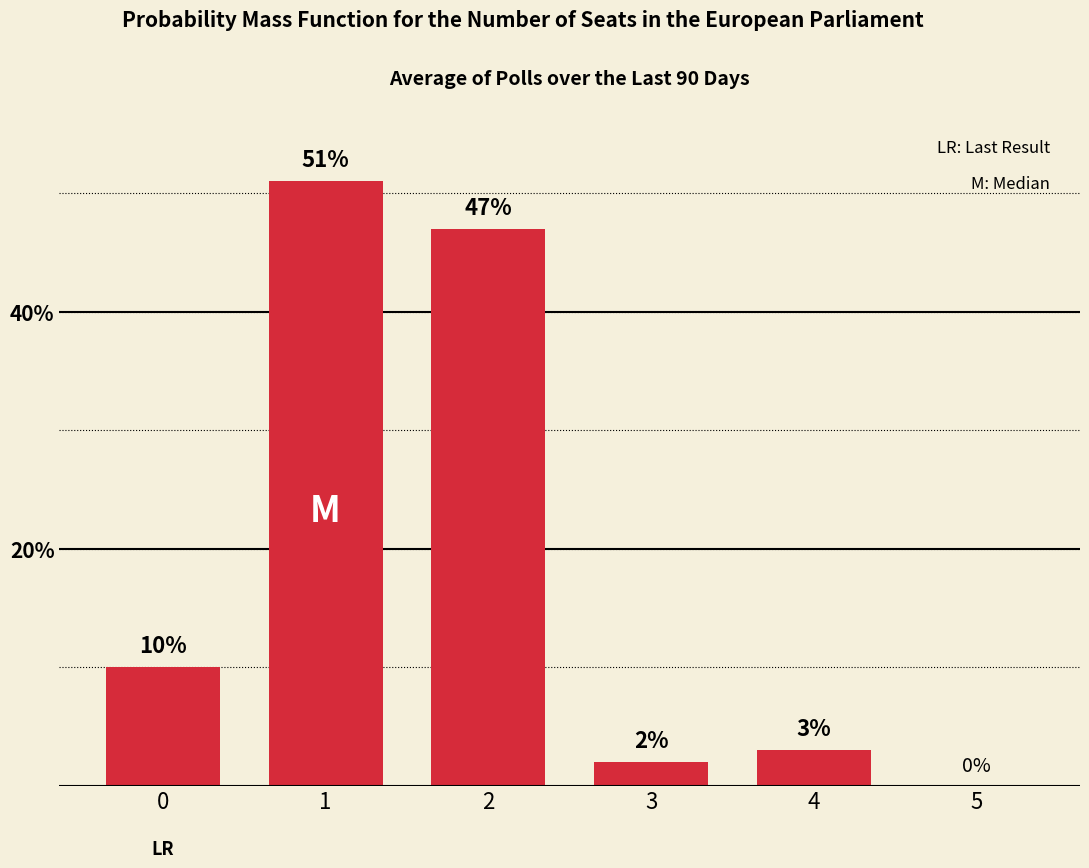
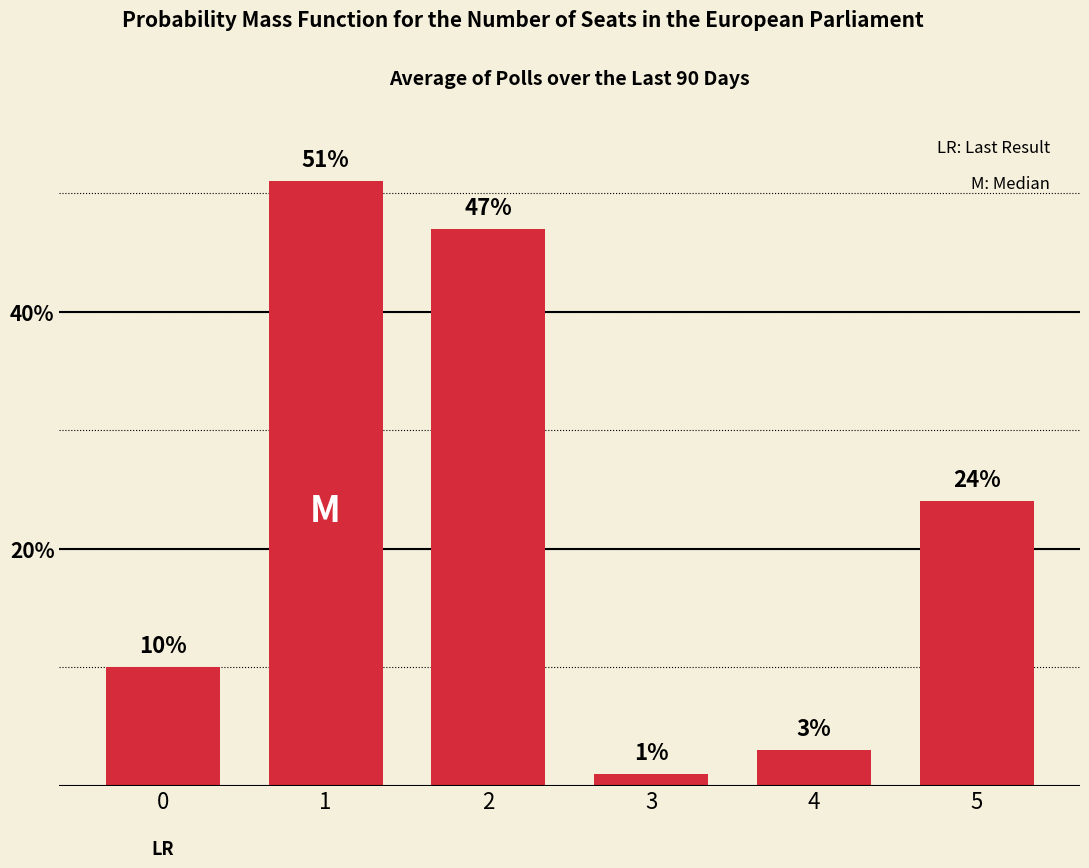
3: 2% -> 1%
5: 0% -> 24%
